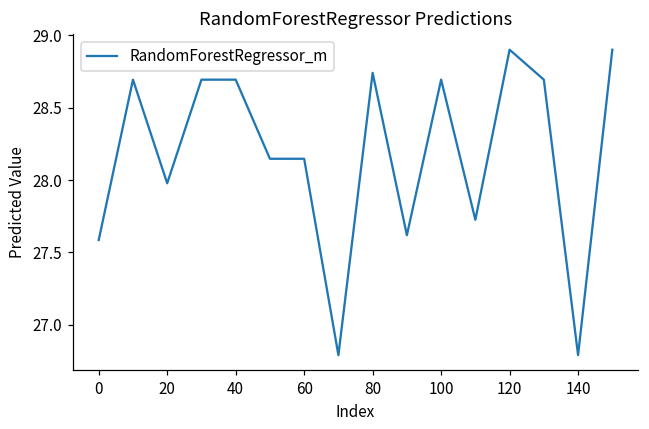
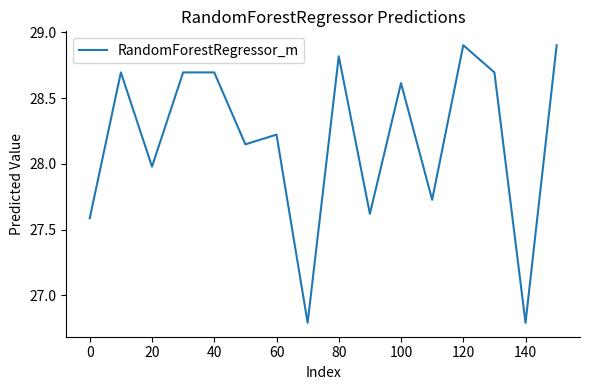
60: 28.15 -> 28.22
80: 28.74 -> 28.82
100: 28.69 -> 28.61
